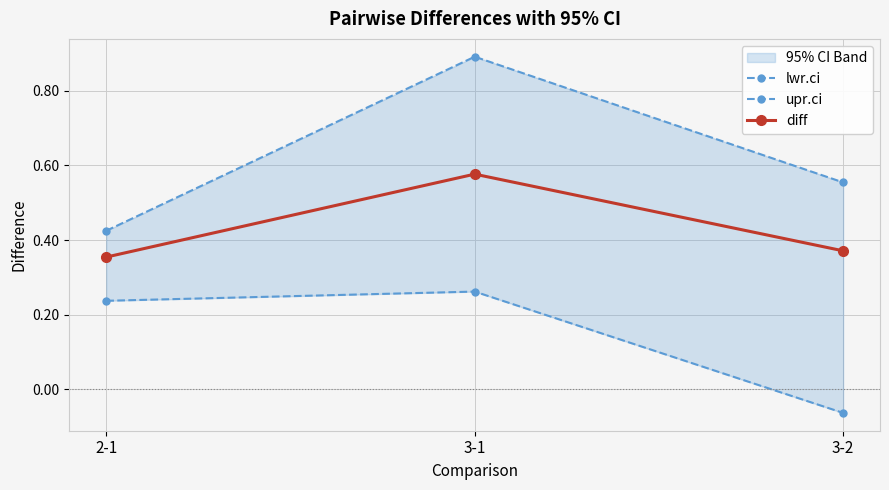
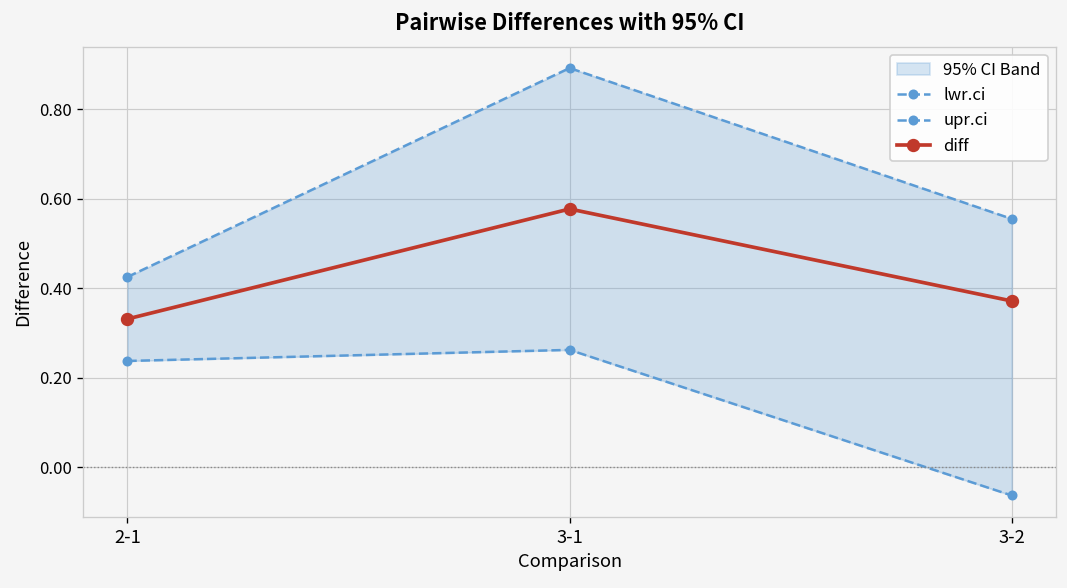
diff, 2-1: 0.35 -> 0.33
